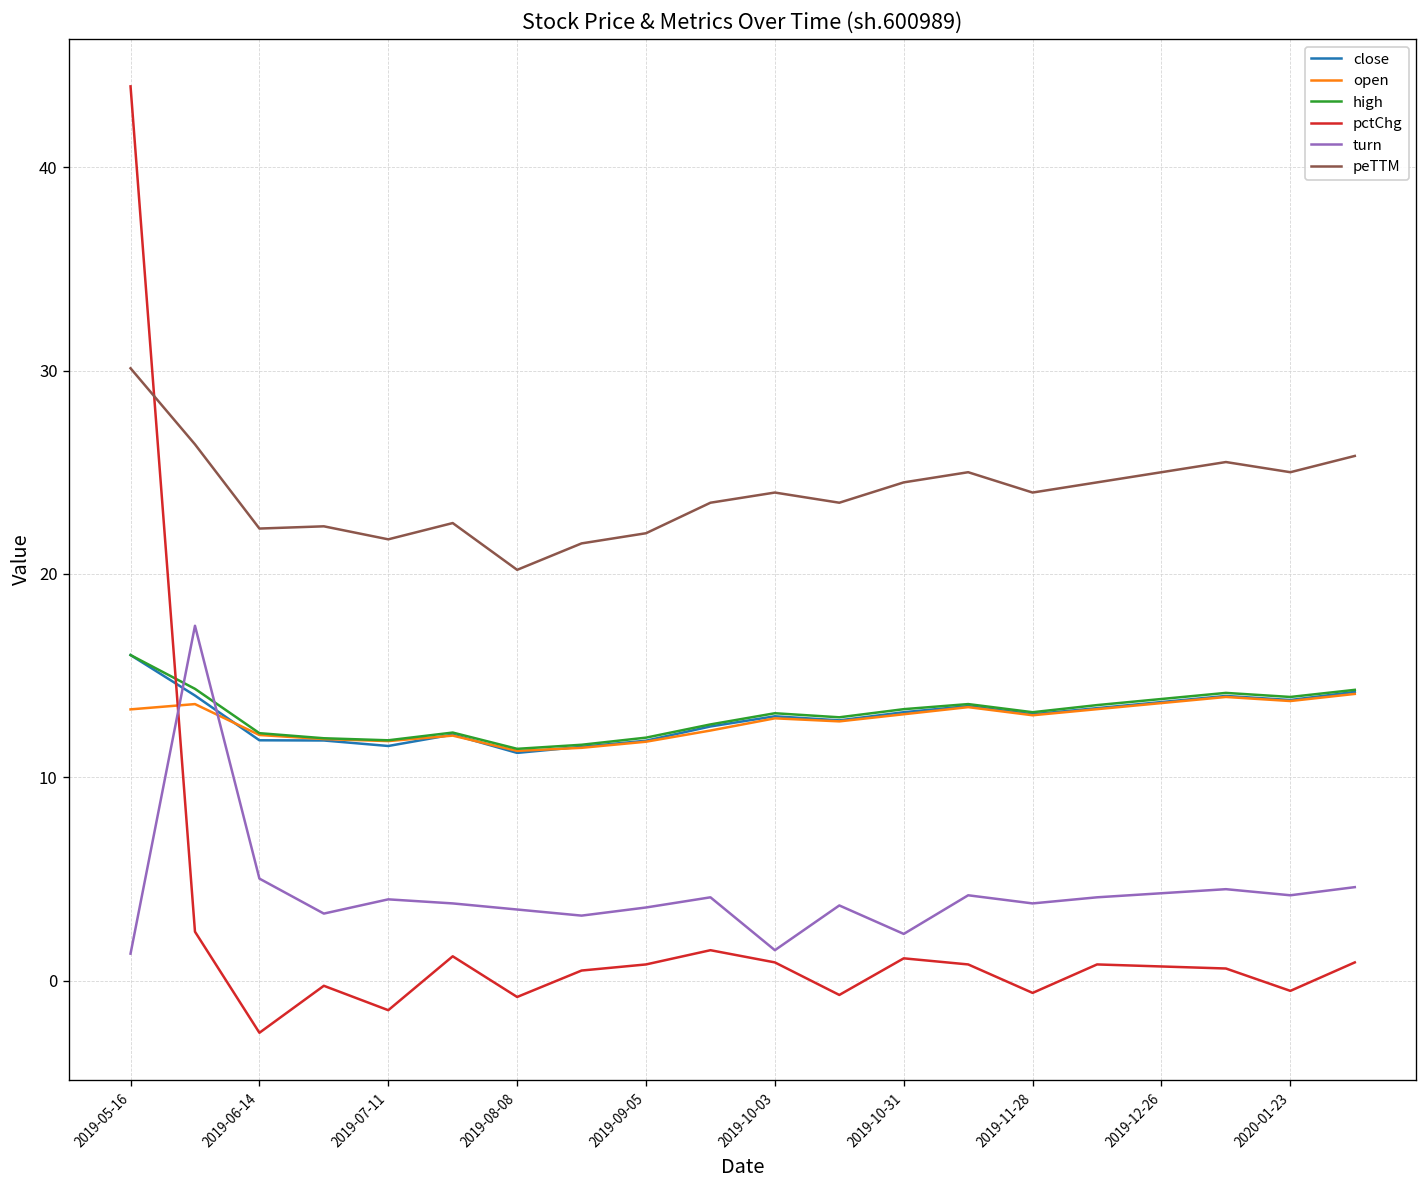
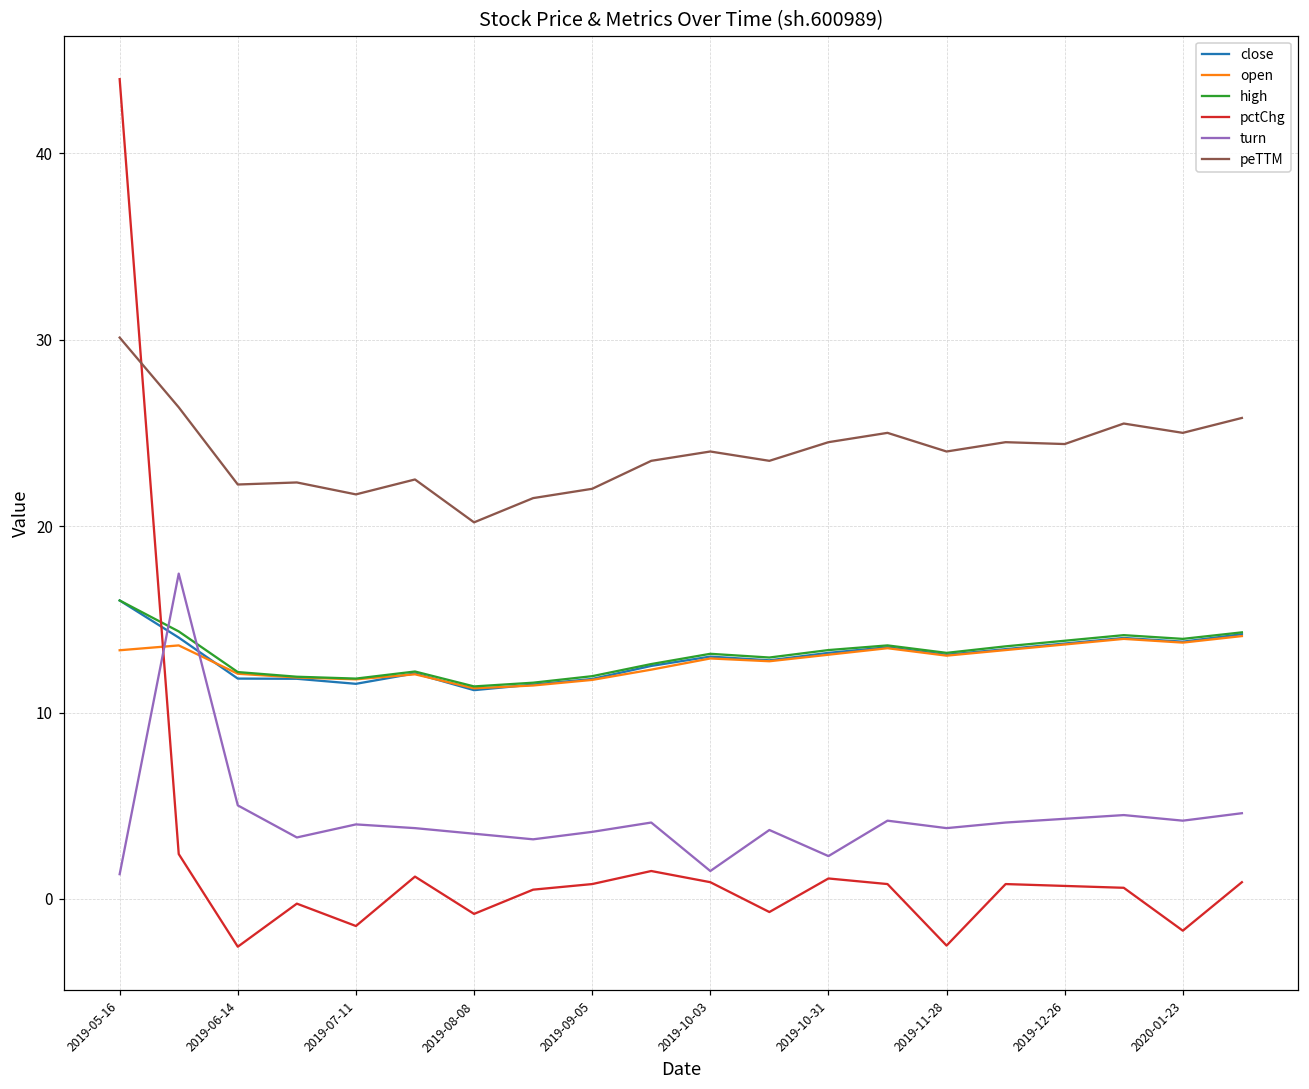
pctChg, 2019-11-28: -0.6 -> -2.5
peTTM, 2019-12-26: 25.0 -> 24.4
pctChg, 2020-01-23: -0.5 -> -1.7
